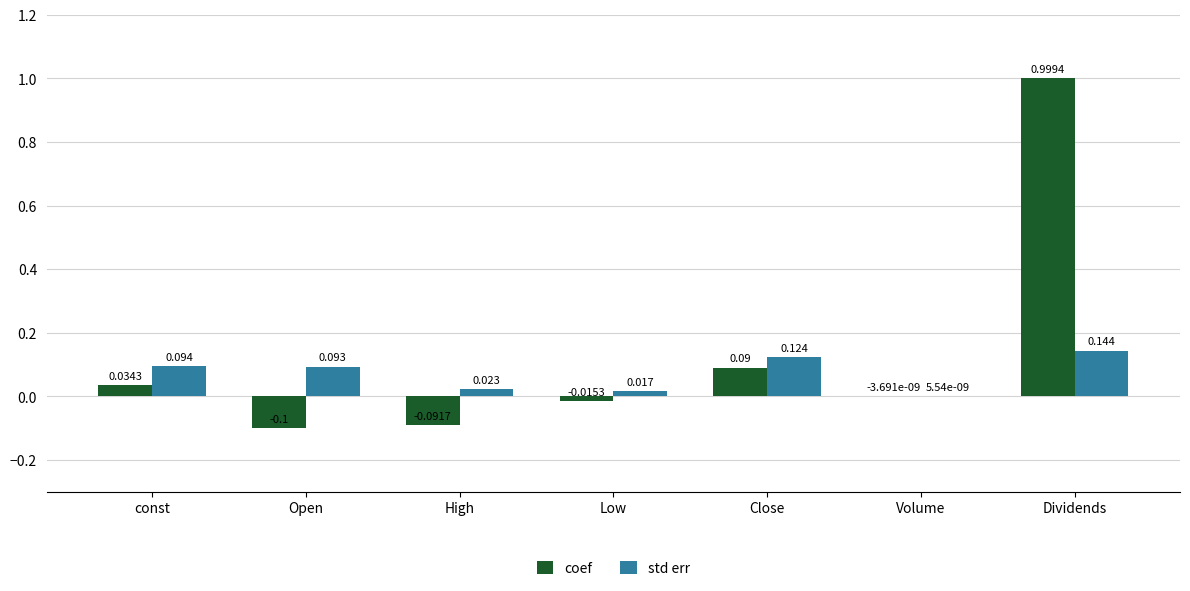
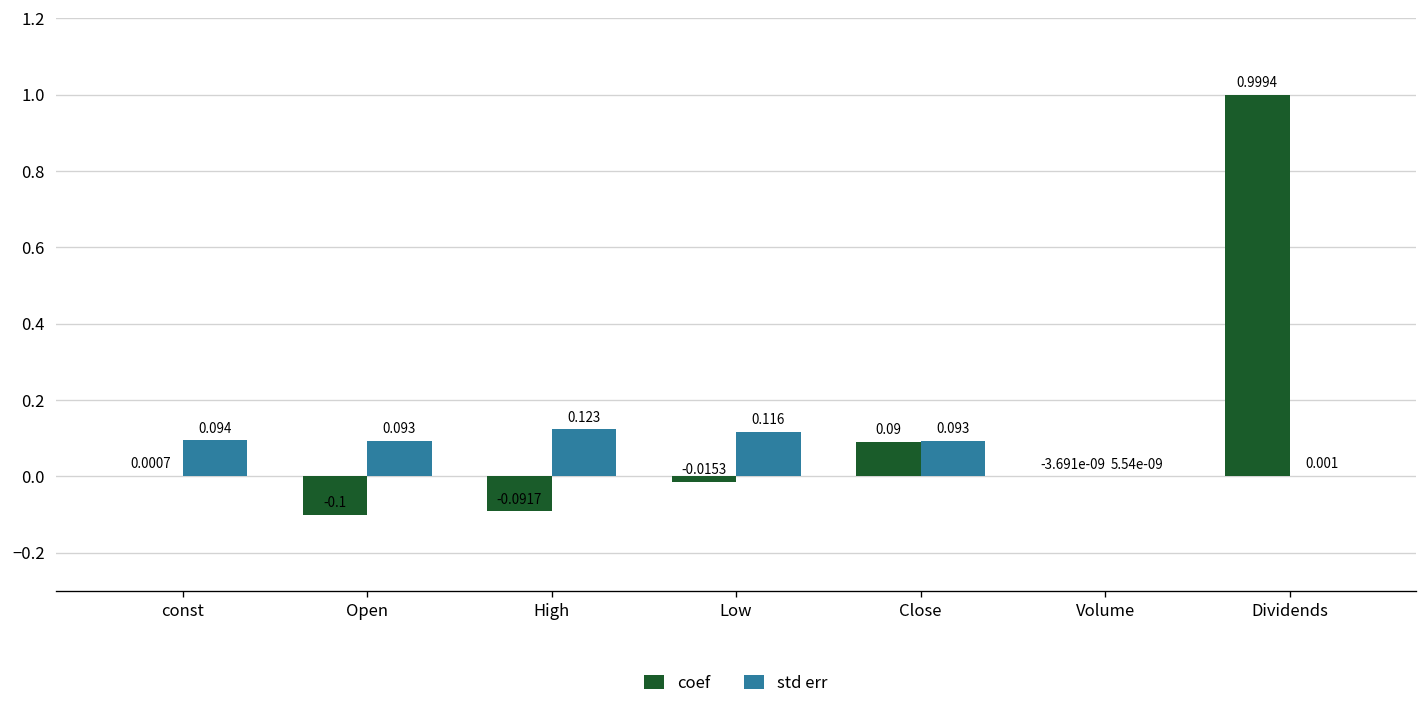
coef, const: 0.0343 -> 0.0007
std err, High: 0.023 -> 0.123
std err, Low: 0.017 -> 0.116
std err, Close: 0.124 -> 0.093
std err, Dividends: 0.144 -> 0.001
